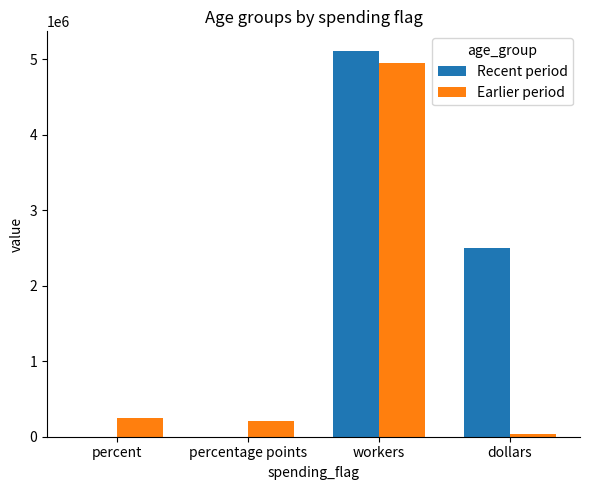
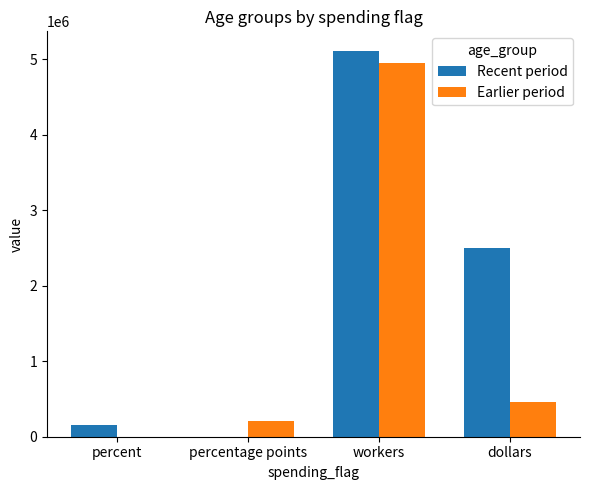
Recent period, percent: 0 -> 200000
Earlier period, percent: 200000 -> 0
Earlier period, dollars: 0 -> 500000
